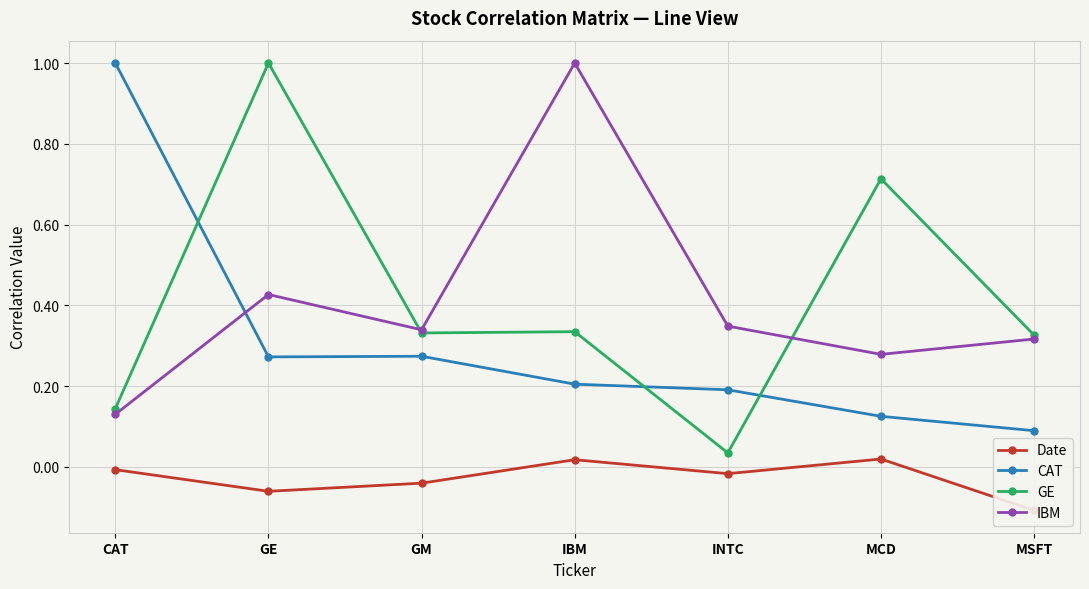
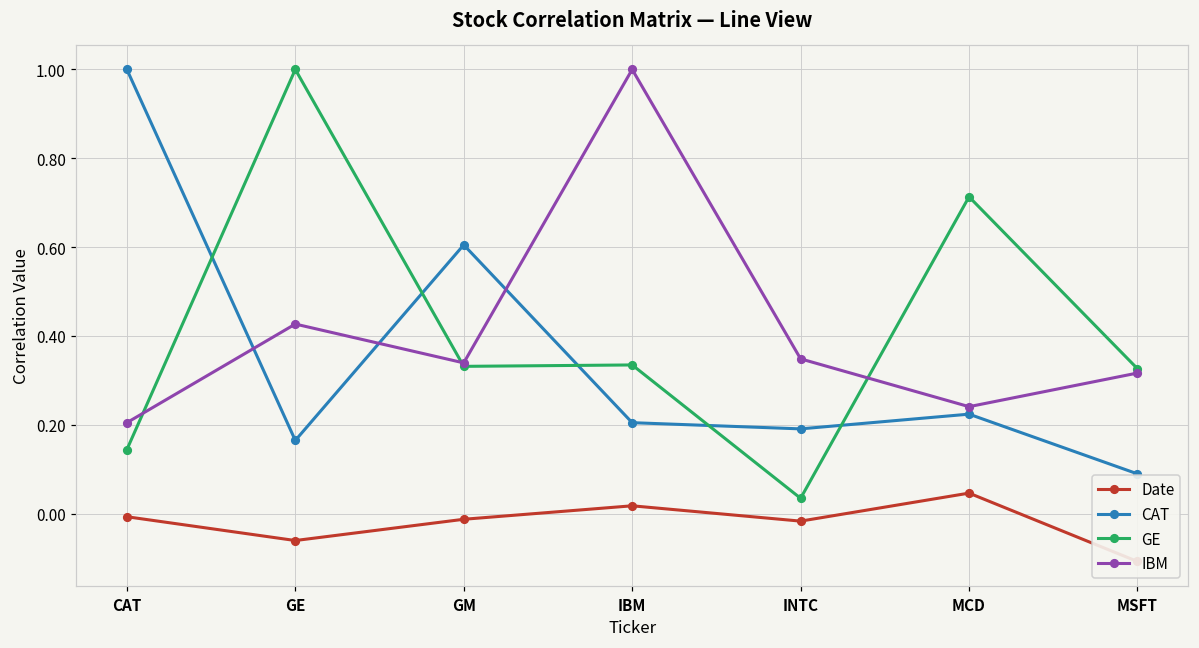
IBM, CAT: 0.13 -> 0.20
CAT, GE: 0.27 -> 0.16
Date, GM: -0.04 -> -0.01
CAT, GM: 0.27 -> 0.60
Date, MCD: 0.02 -> 0.05
CAT, MCD: 0.12 -> 0.22
IBM, MCD: 0.28 -> 0.24
